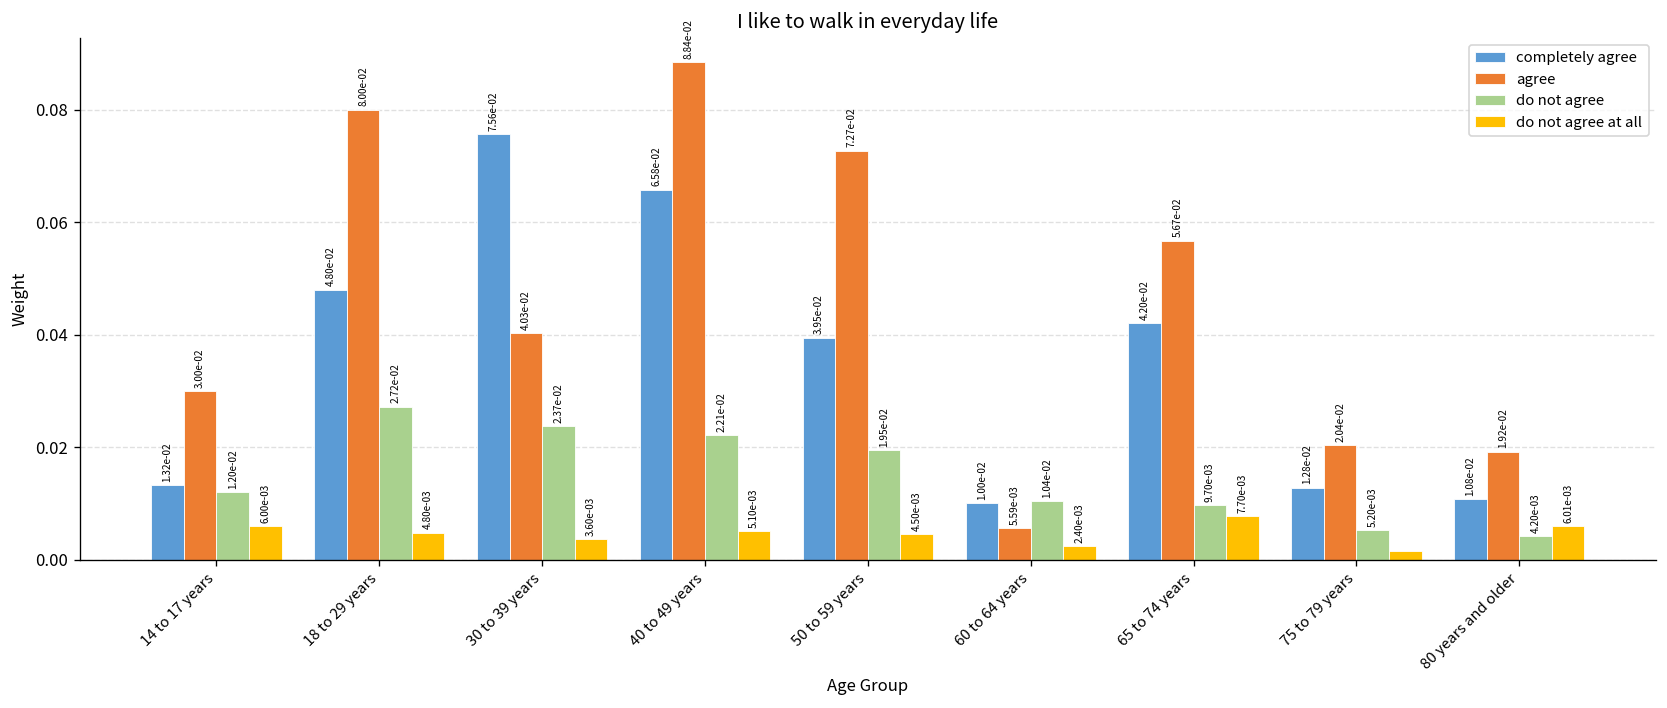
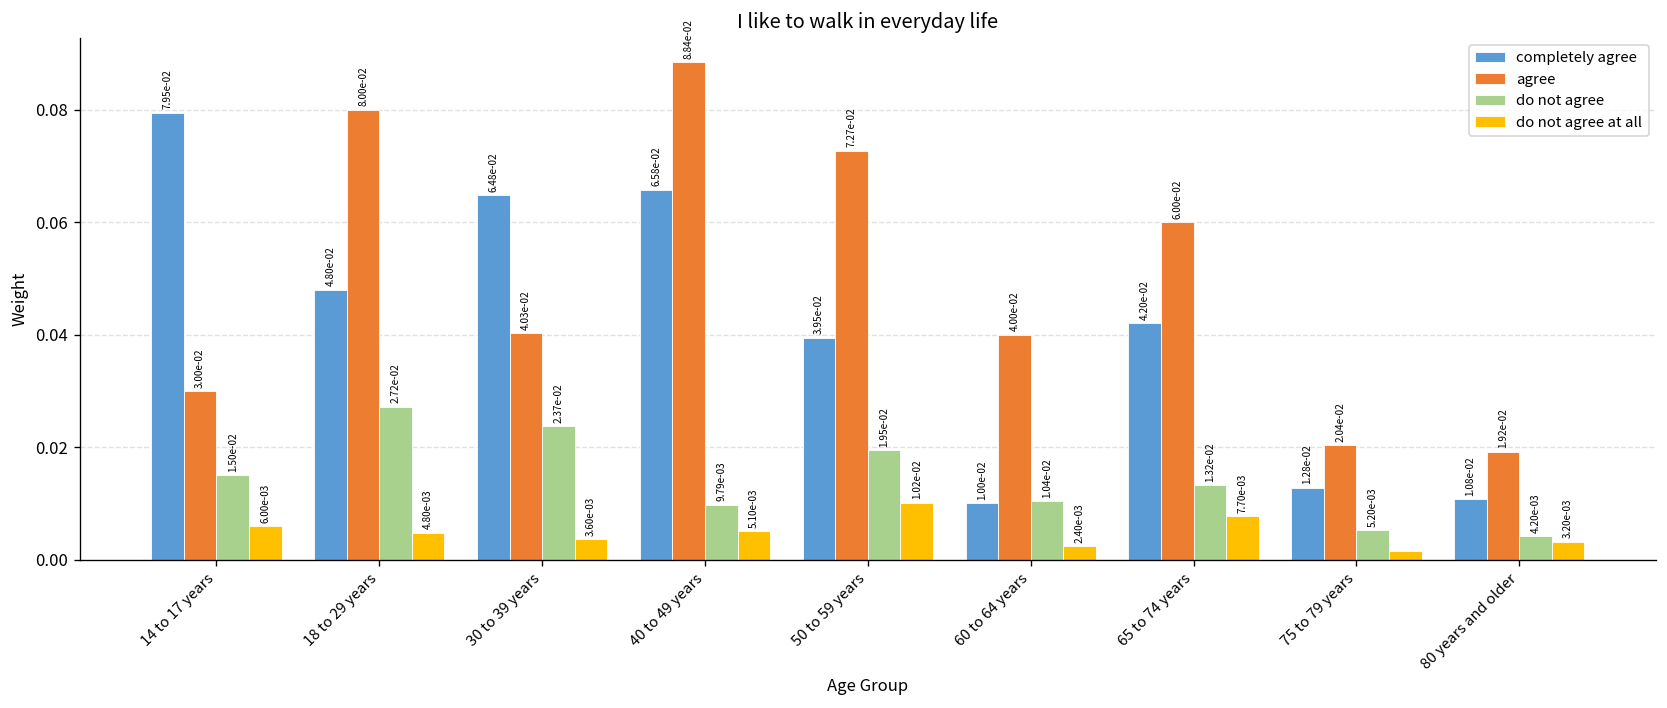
completely agree, 14 to 17 years: 1.32e-02 -> 7.95e-02
do not agree, 14 to 17 years: 1.20e-02 -> 1.50e-02
completely agree, 30 to 39 years: 7.56e-02 -> 6.48e-02
do not agree, 40 to 49 years: 2.21e-02 -> 9.79e-03
do not agree at all, 50 to 59 years: 4.50e-03 -> 1.02e-02
agree, 60 to 64 years: 5.59e-03 -> 4.00e-02
agree, 65 to 74 years: 5.67e-02 -> 6.00e-02
do not agree, 65 to 74 years: 9.70e-03 -> 1.32e-02
do not agree at all, 80 years and older: 6.01e-03 -> 3.20e-03
